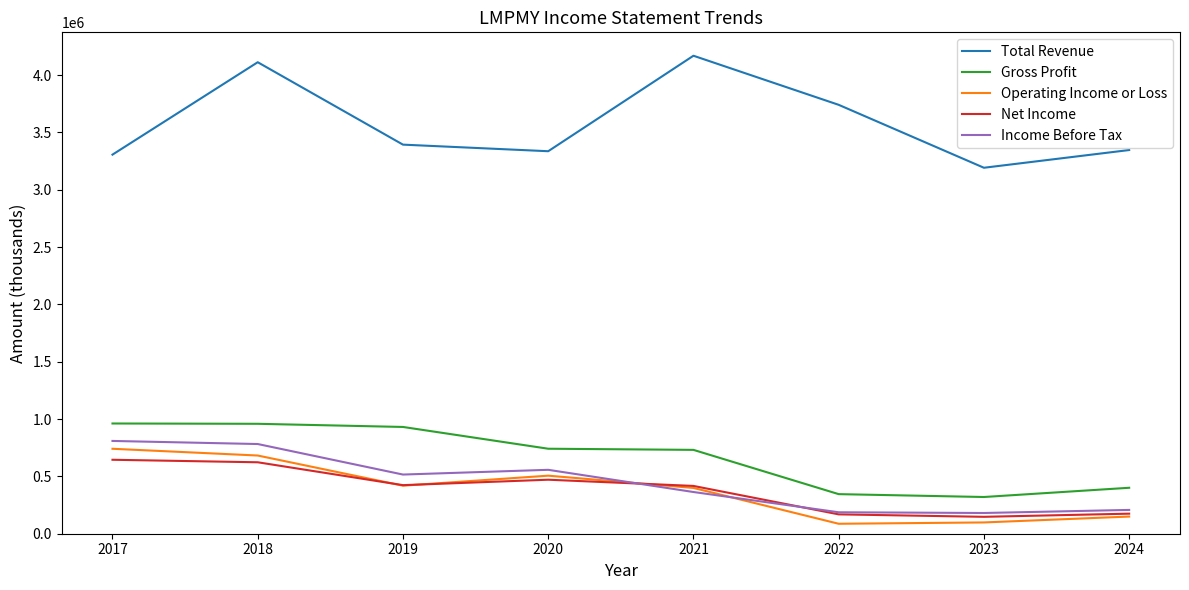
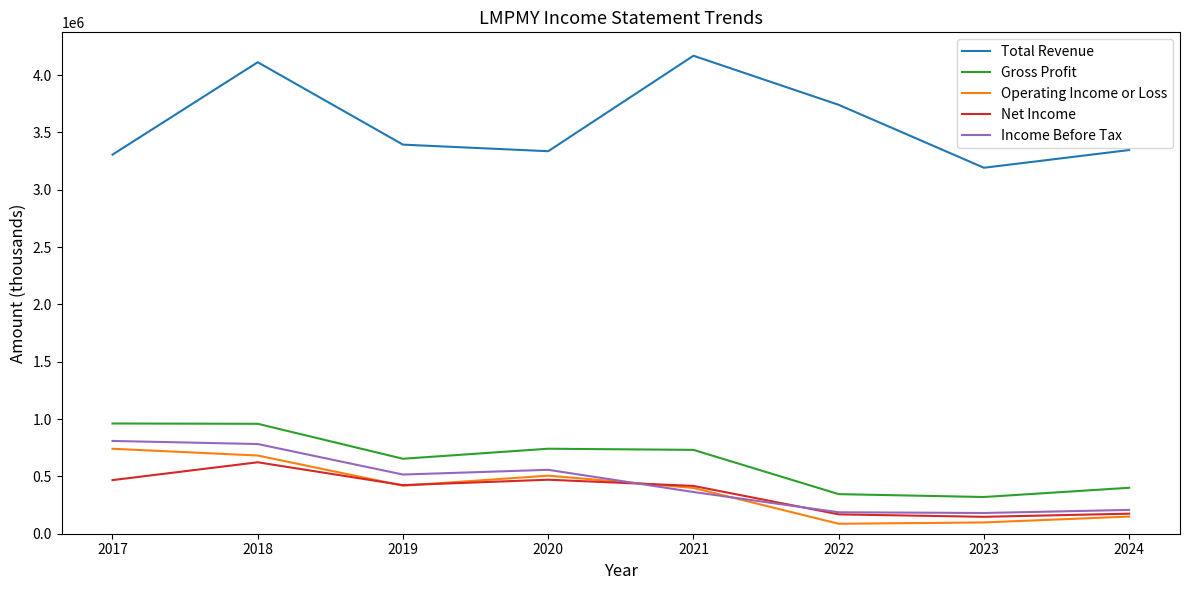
Net Income, 2017: 650000 -> 470000
Gross Profit, 2019: 930000 -> 650000
